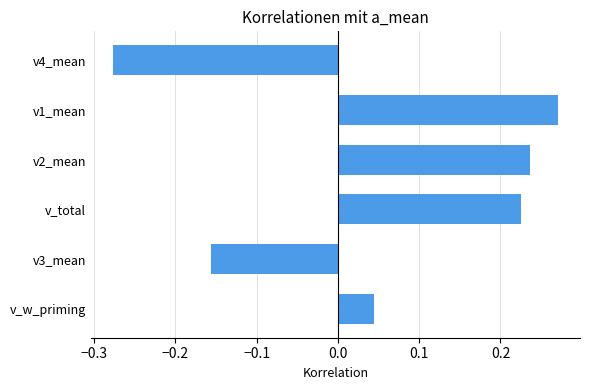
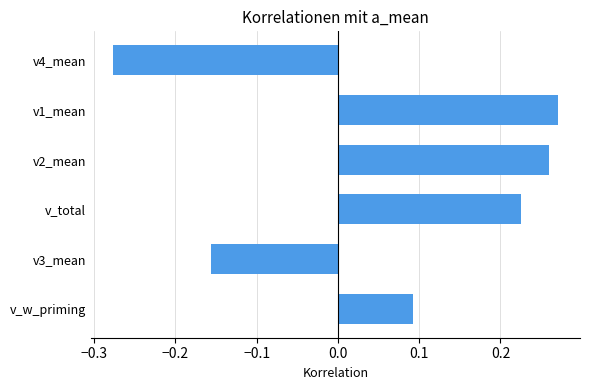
v2_mean: 0.24 -> 0.26
v_w_priming: 0.04 -> 0.09
